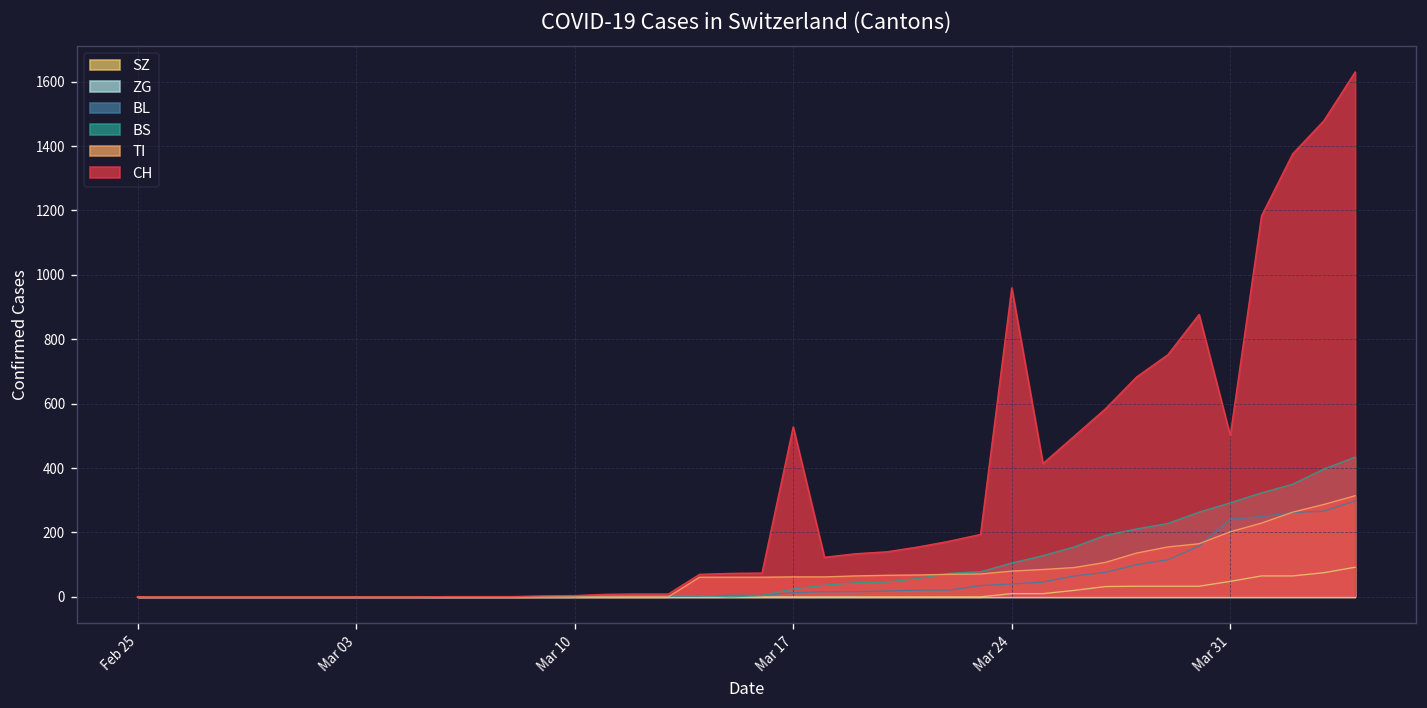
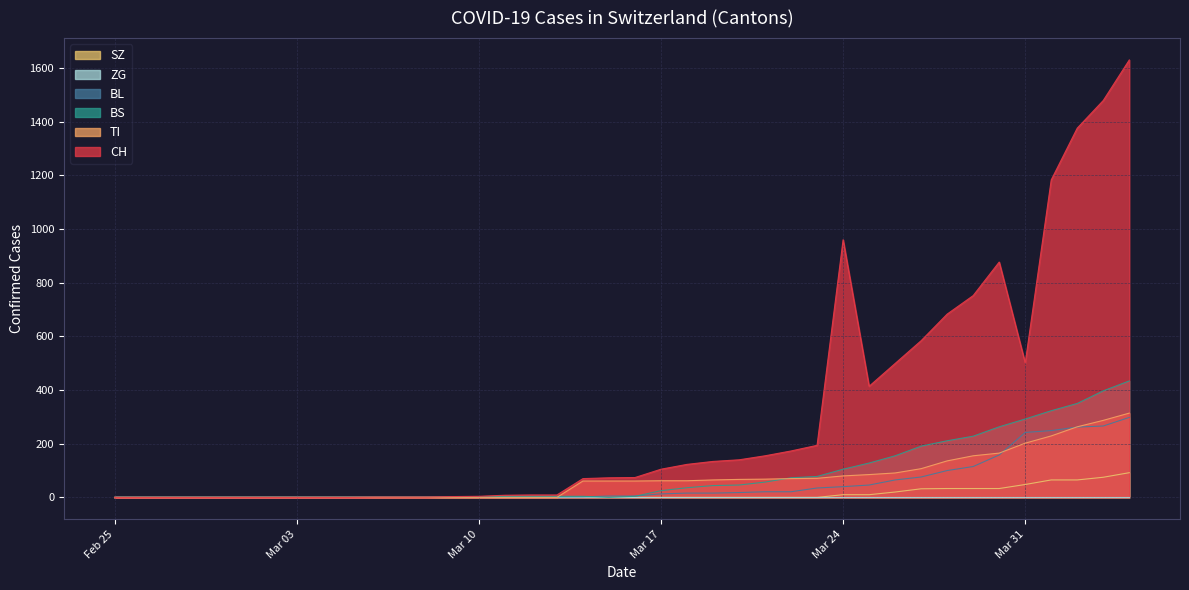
CH, Mar 17: 530 -> 110
